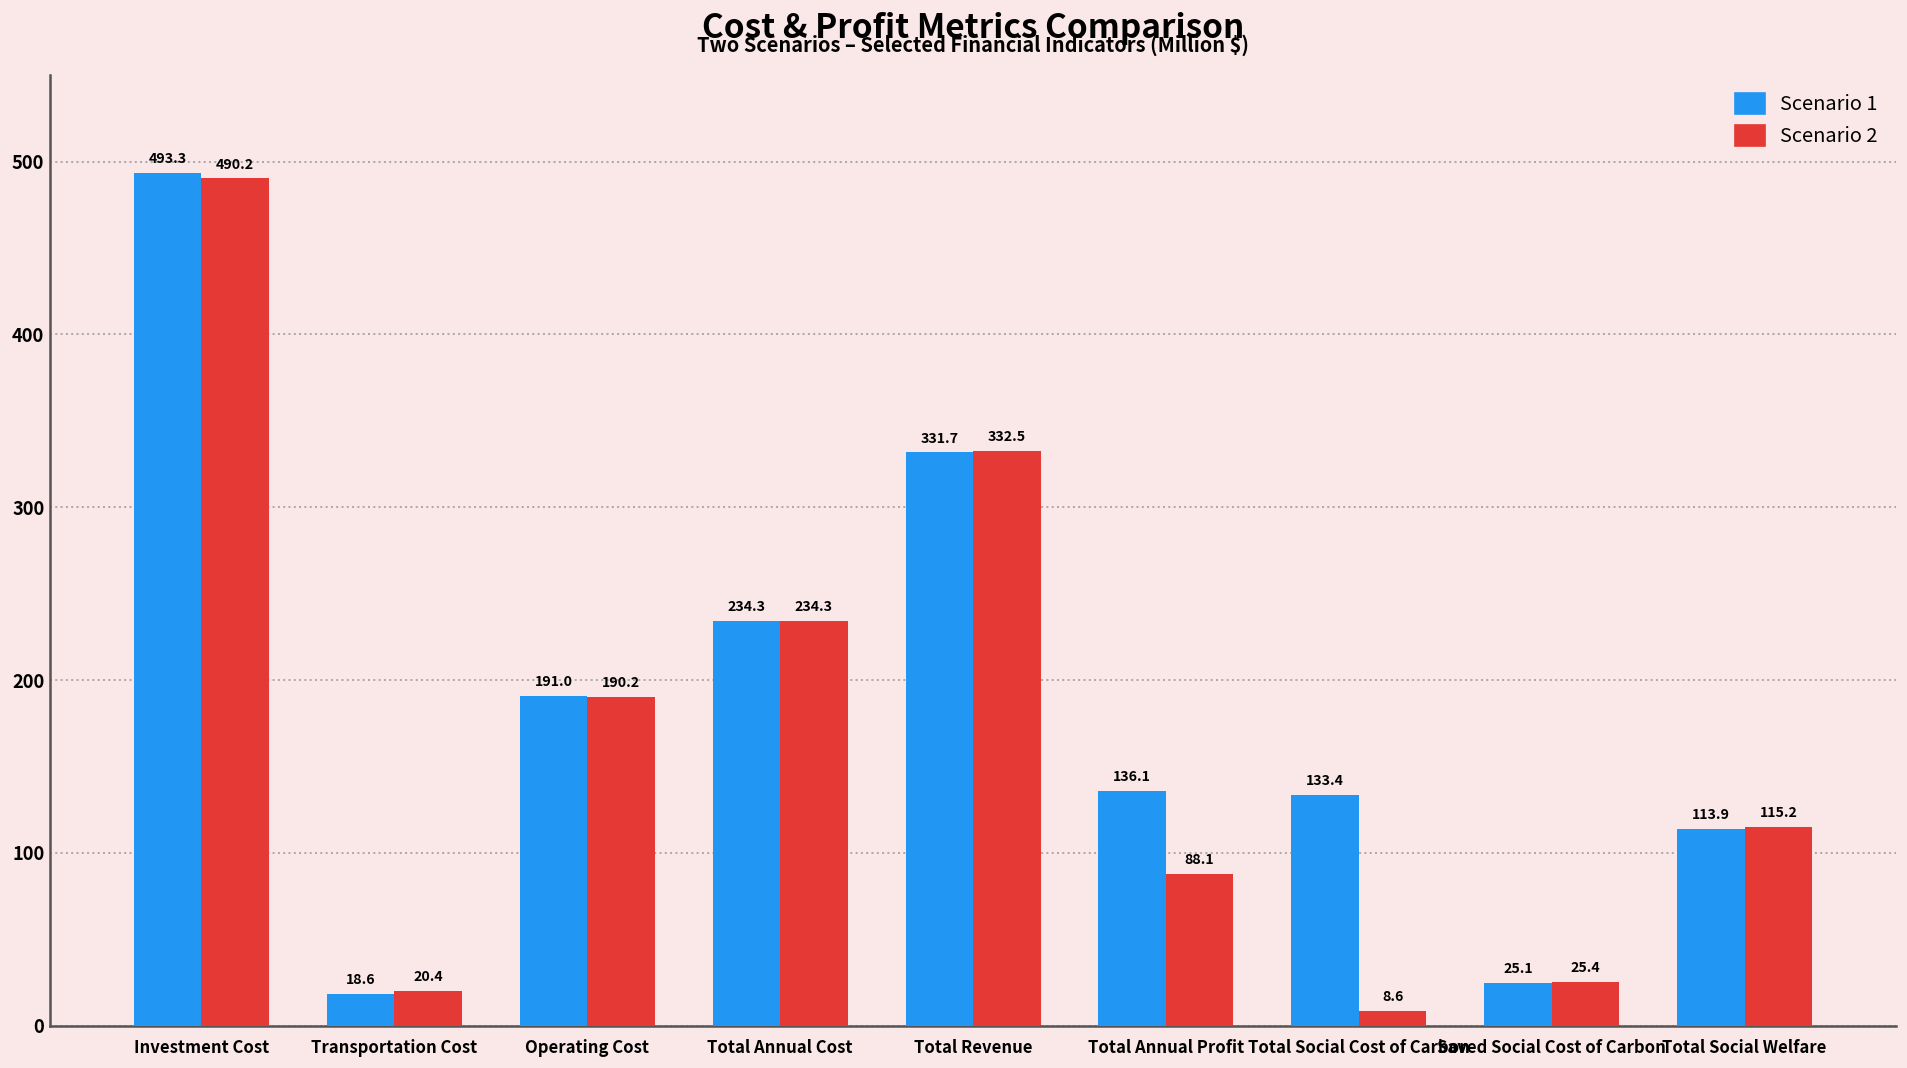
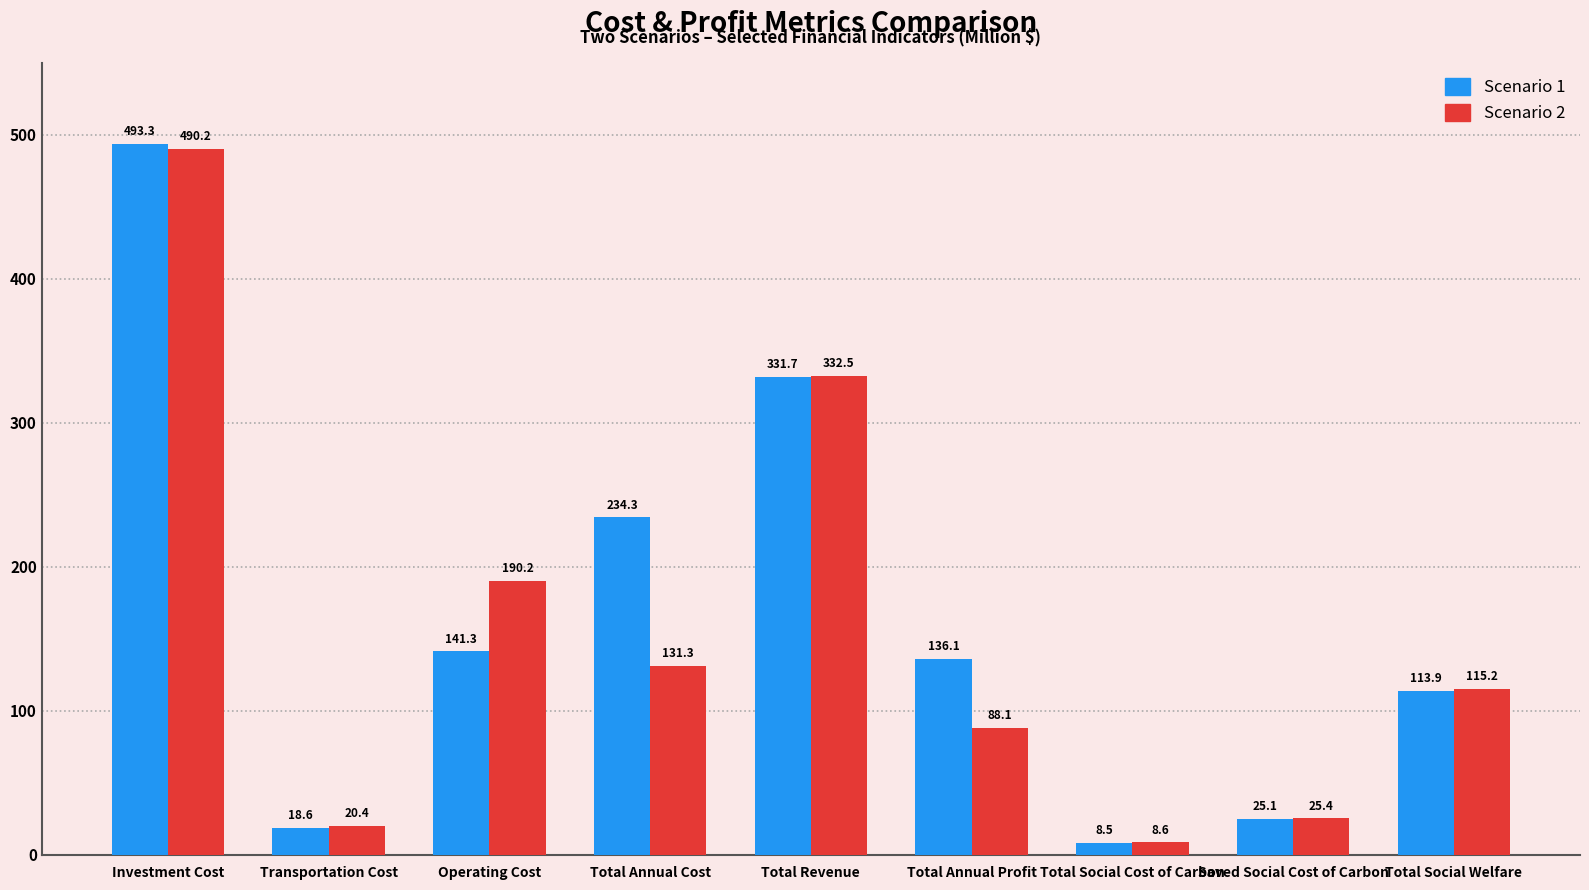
Scenario 1, Operating Cost: 191.0 -> 141.3
Scenario 2, Total Annual Cost: 234.3 -> 131.3
Scenario 1, Total Social Cost of Carbon: 133.4 -> 8.5
